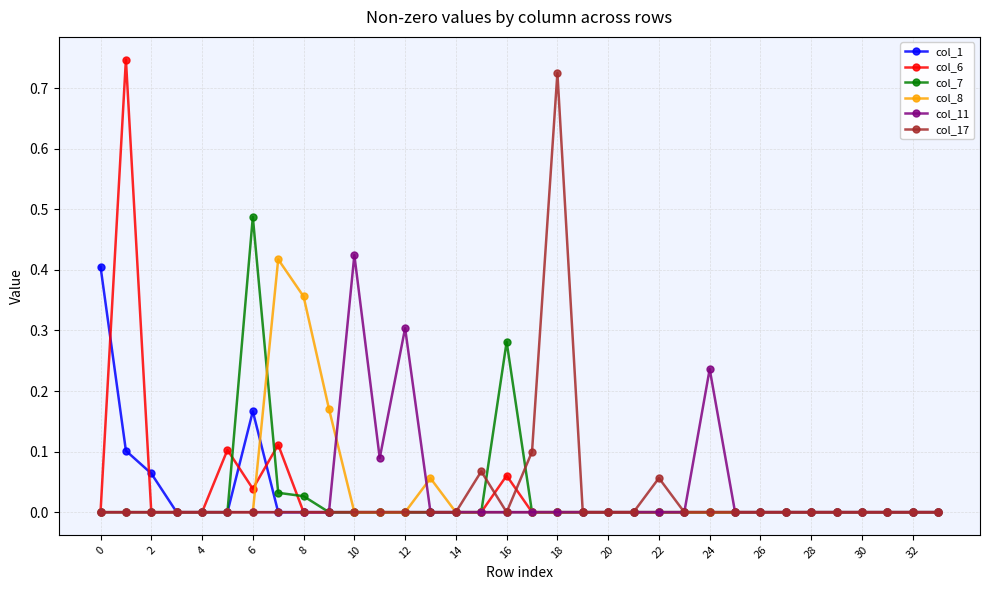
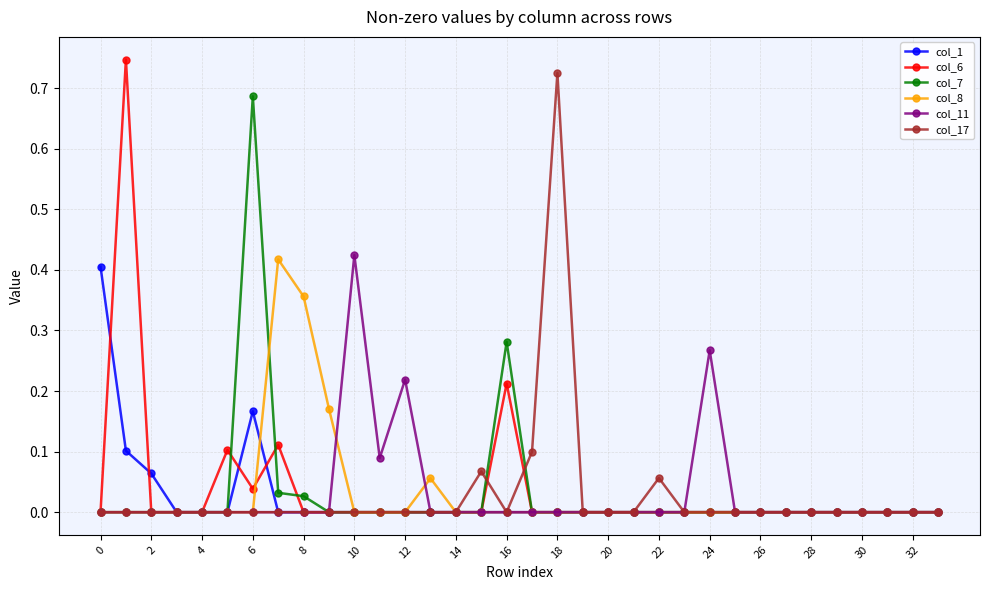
col_7, 6: 0.49 -> 0.69
col_11, 12: 0.30 -> 0.22
col_6, 16: 0.06 -> 0.21
col_11, 24: 0.24 -> 0.27
